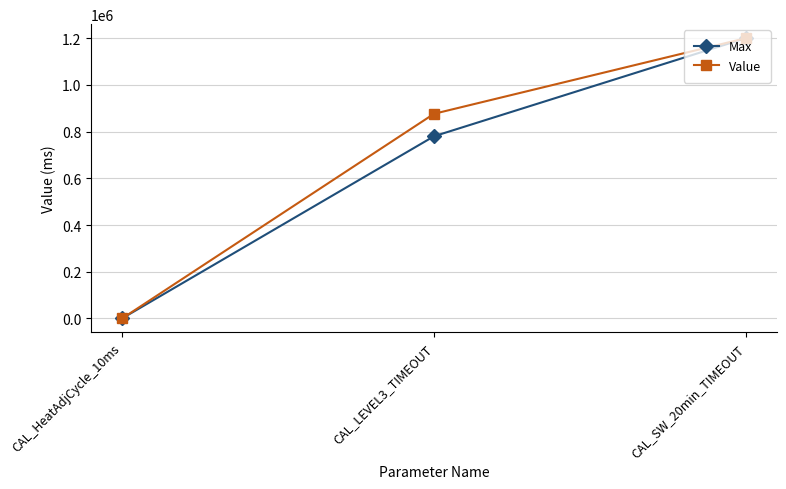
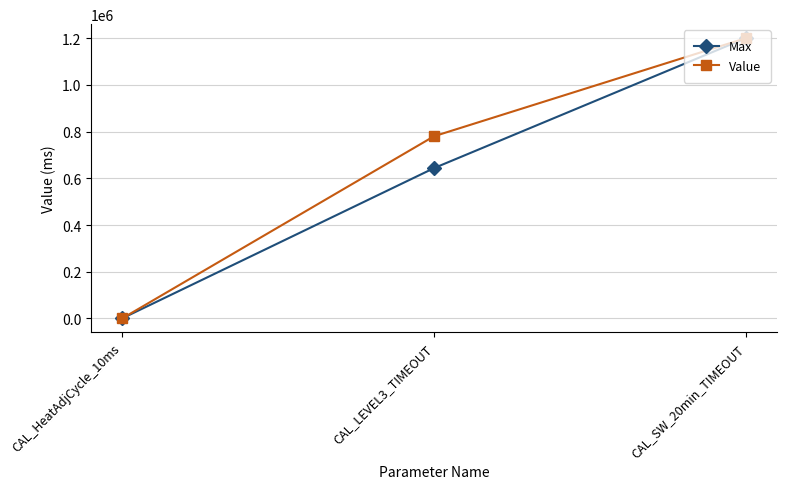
Max, CAL_LEVEL3_TIMEOUT: 780000 -> 640000
Value, CAL_LEVEL3_TIMEOUT: 880000 -> 780000
